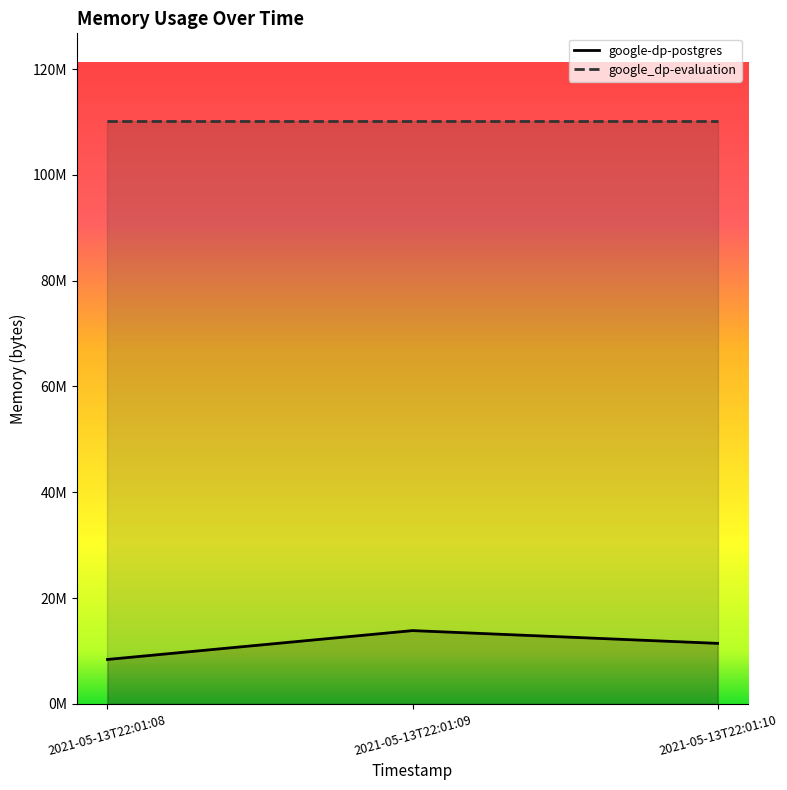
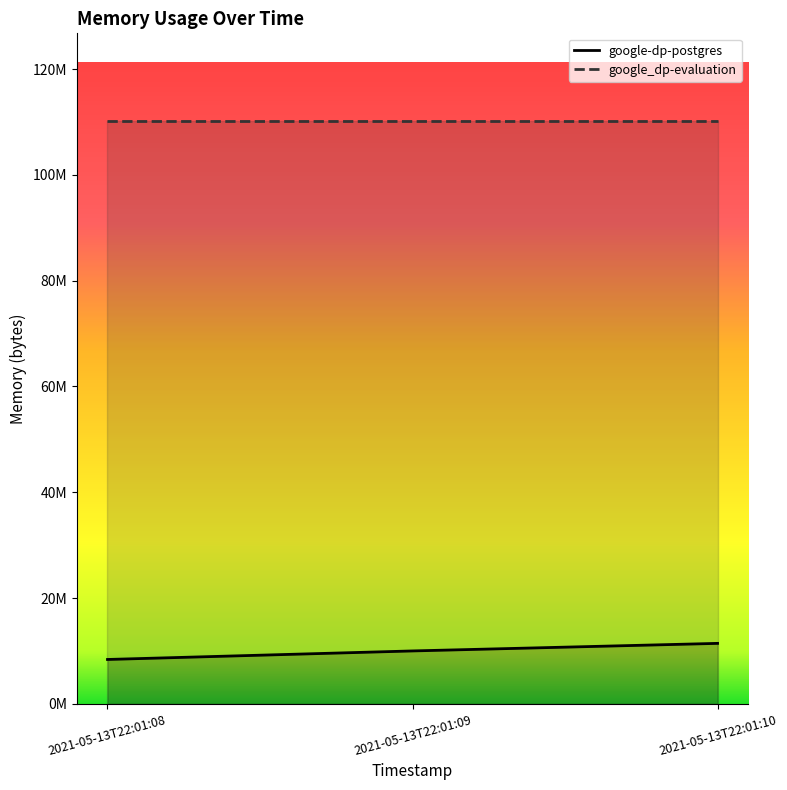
google-dp-postgres, 2021-05-13T22:01:09: 14000000 -> 10000000
